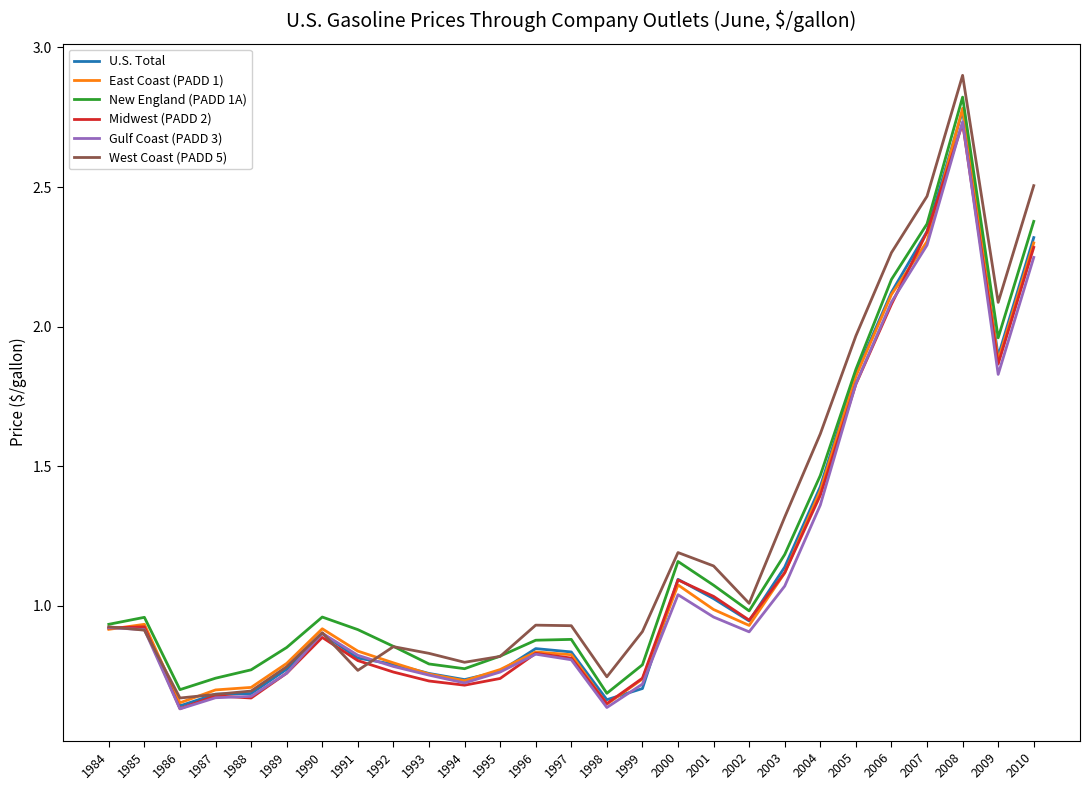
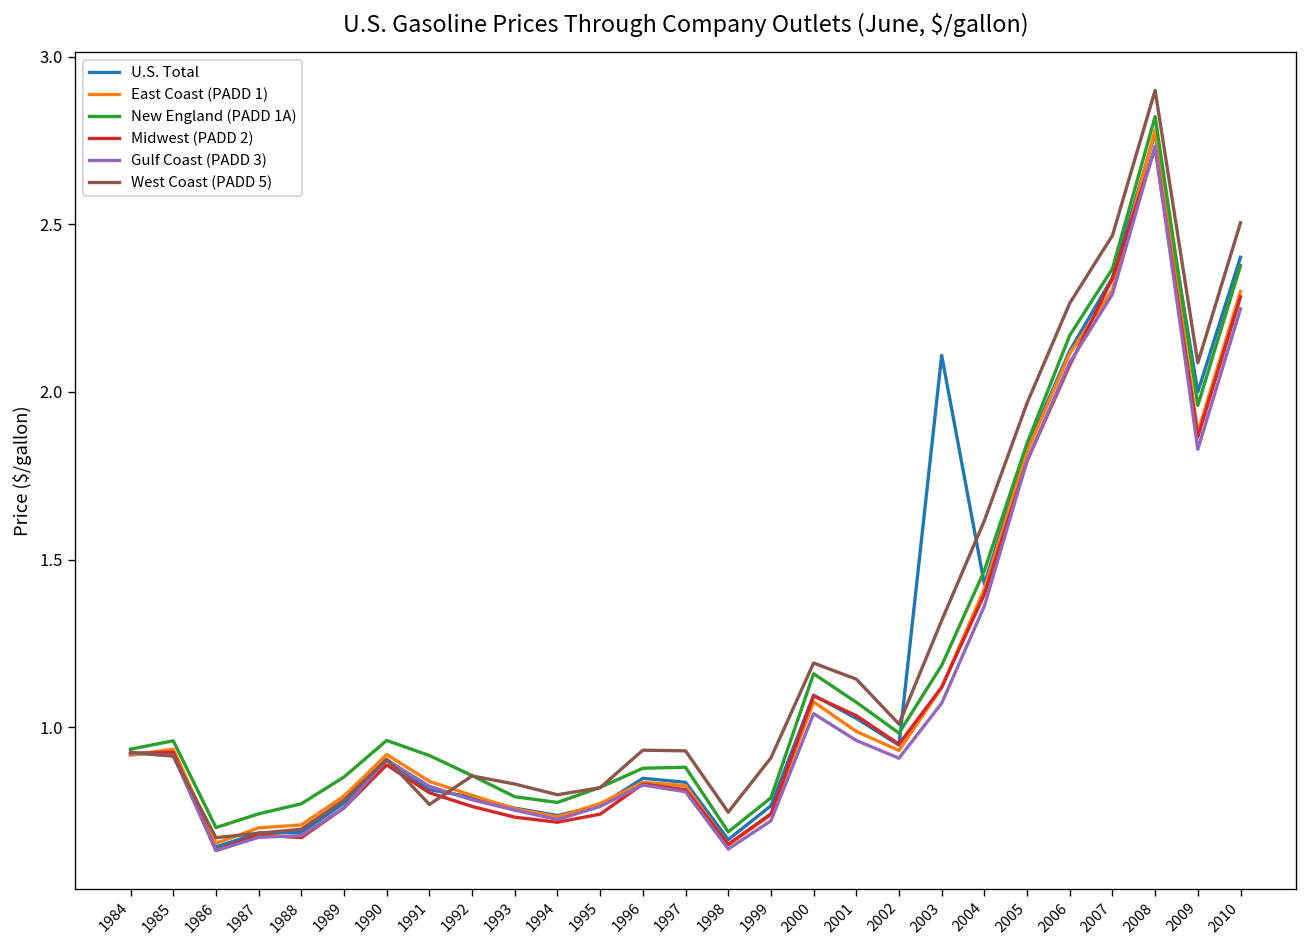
U.S. Total, 1999: 0.70 -> 0.77
U.S. Total, 2003: 1.14 -> 2.11
U.S. Total, 2009: 1.89 -> 2.00
U.S. Total, 2010: 2.32 -> 2.40
